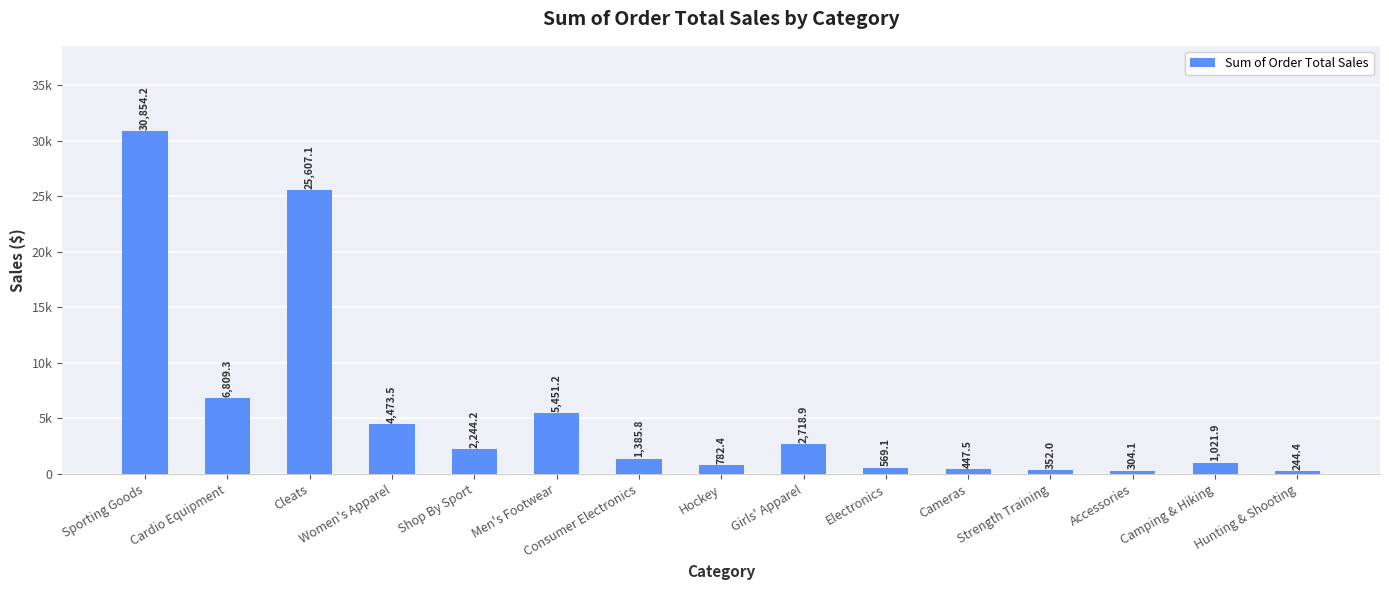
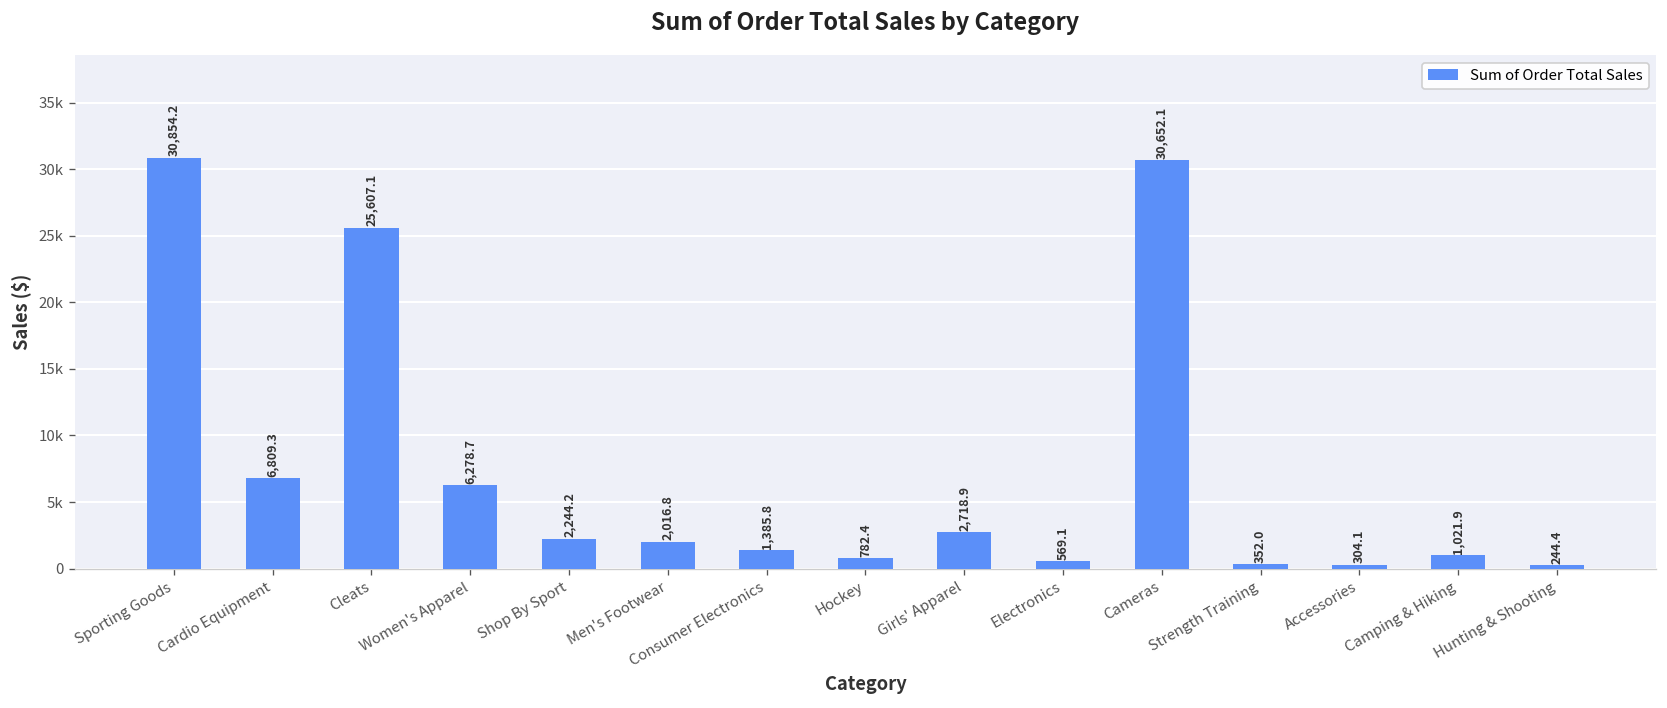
Women's Apparel: 4,473.5 -> 6,278.7
Men's Footwear: 5,451.2 -> 2,016.8
Cameras: 447.5 -> 30,652.1
